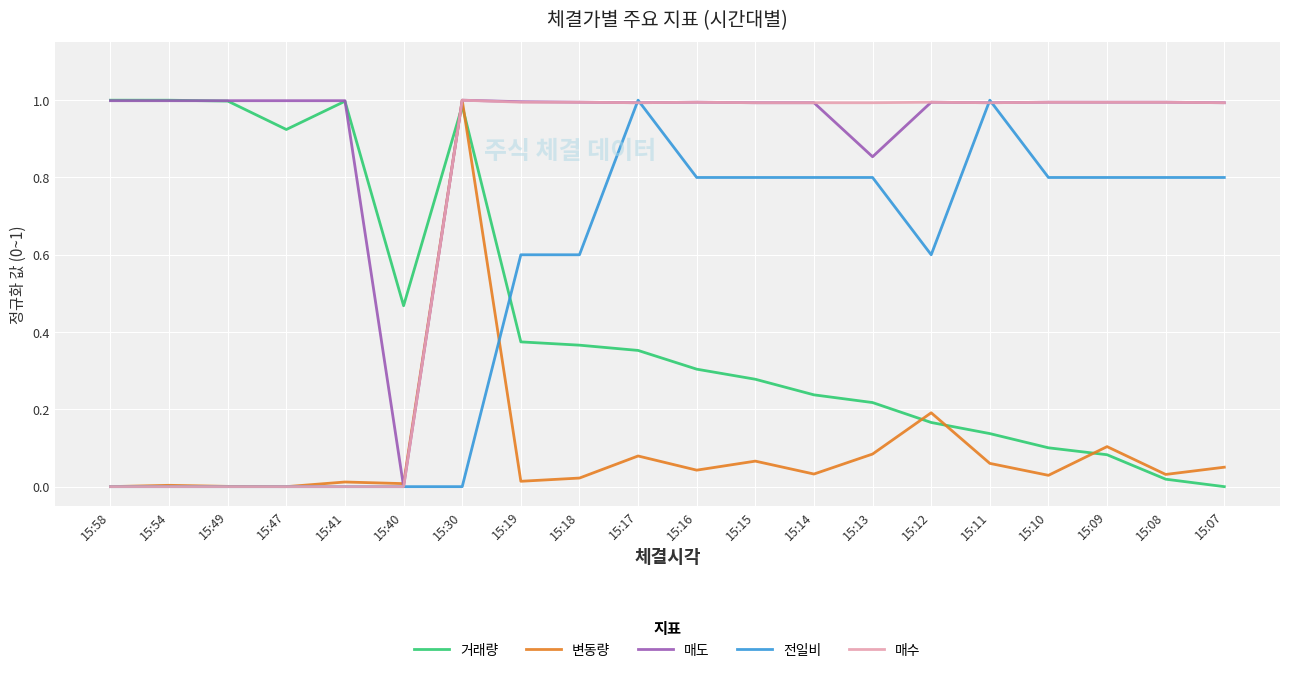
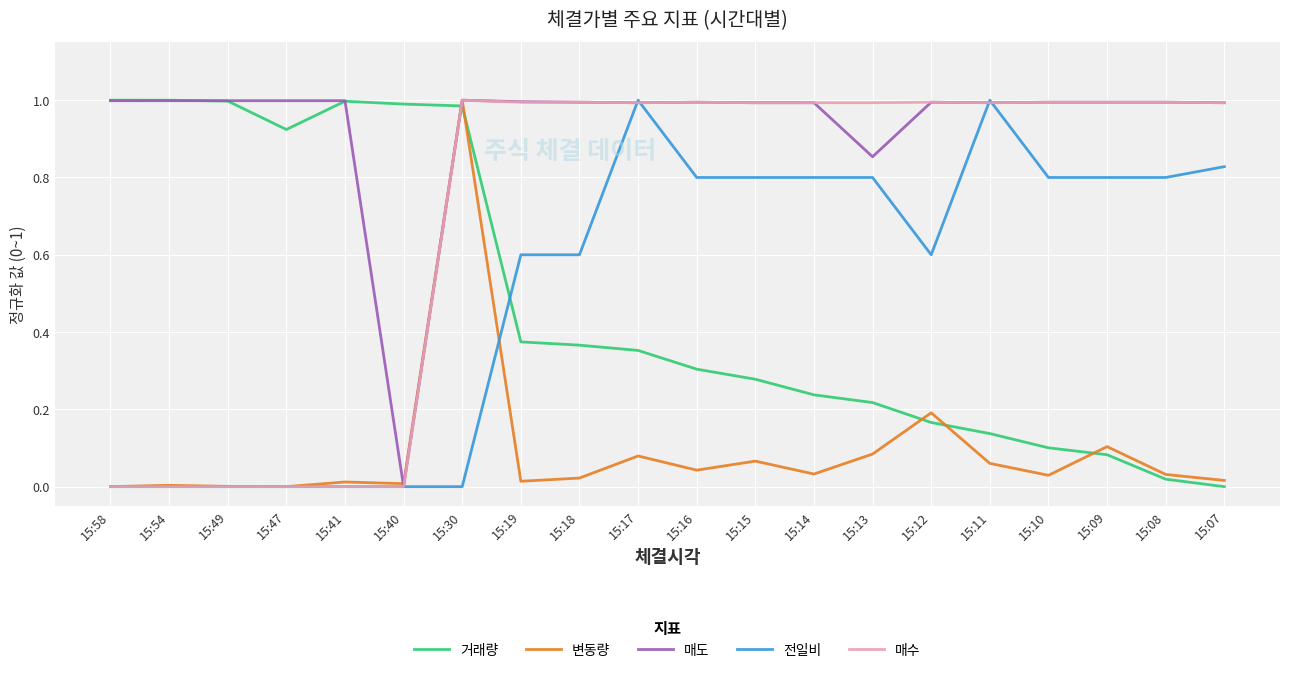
거래량, 15:40: 0.47 -> 0.99
변동량, 15:07: 0.05 -> 0.02
전일비, 15:07: 0.80 -> 0.83
